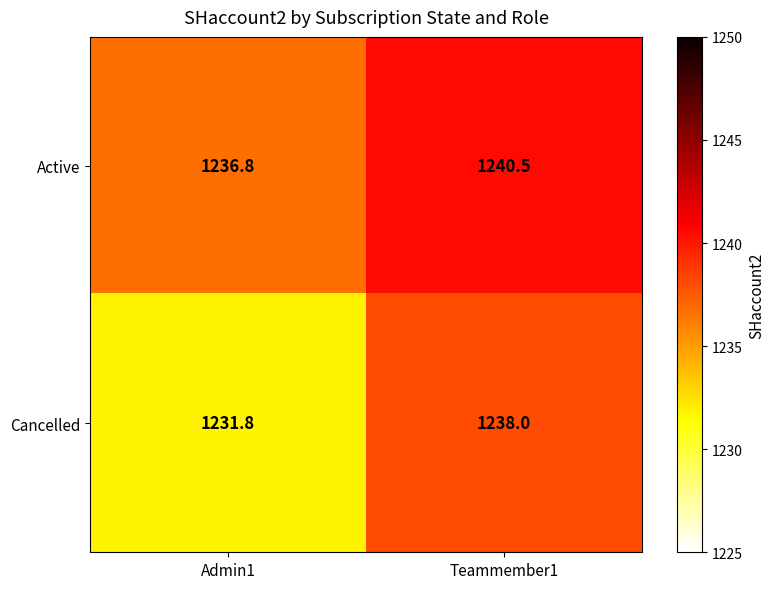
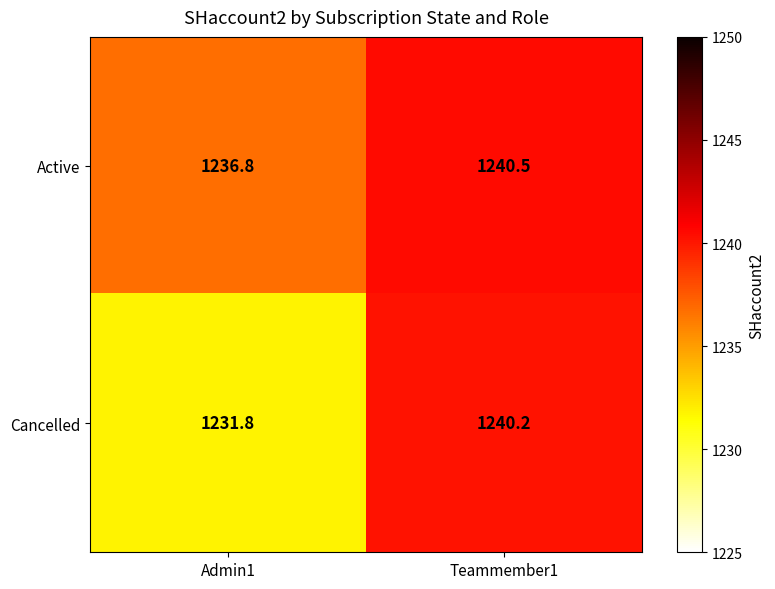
Cancelled, Teammember1: 1238.0 -> 1240.2
